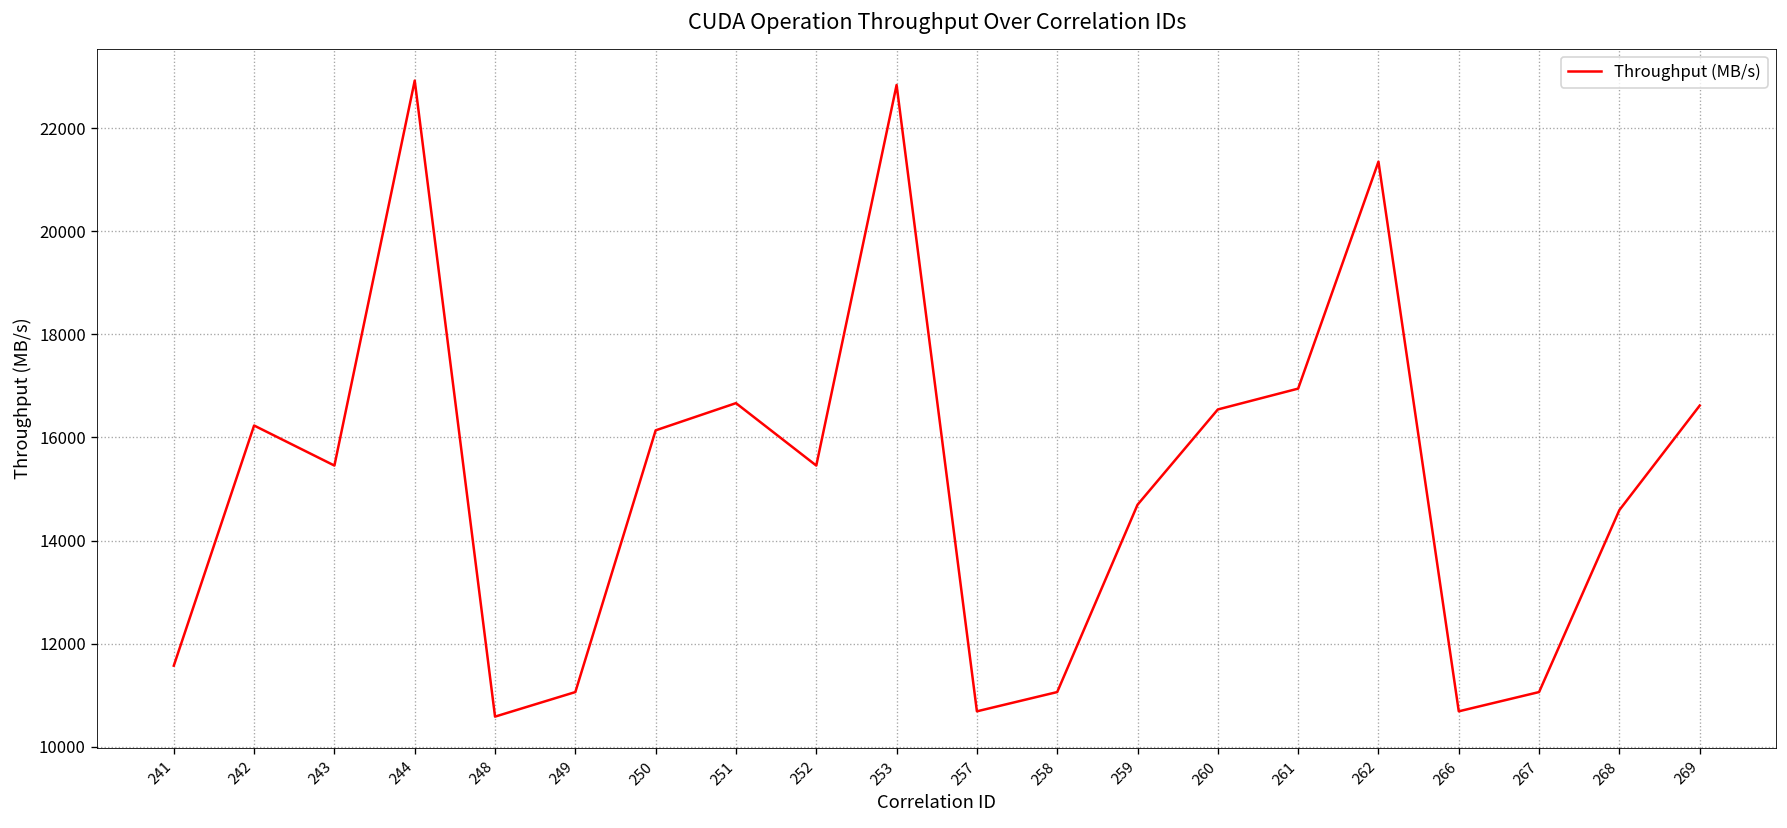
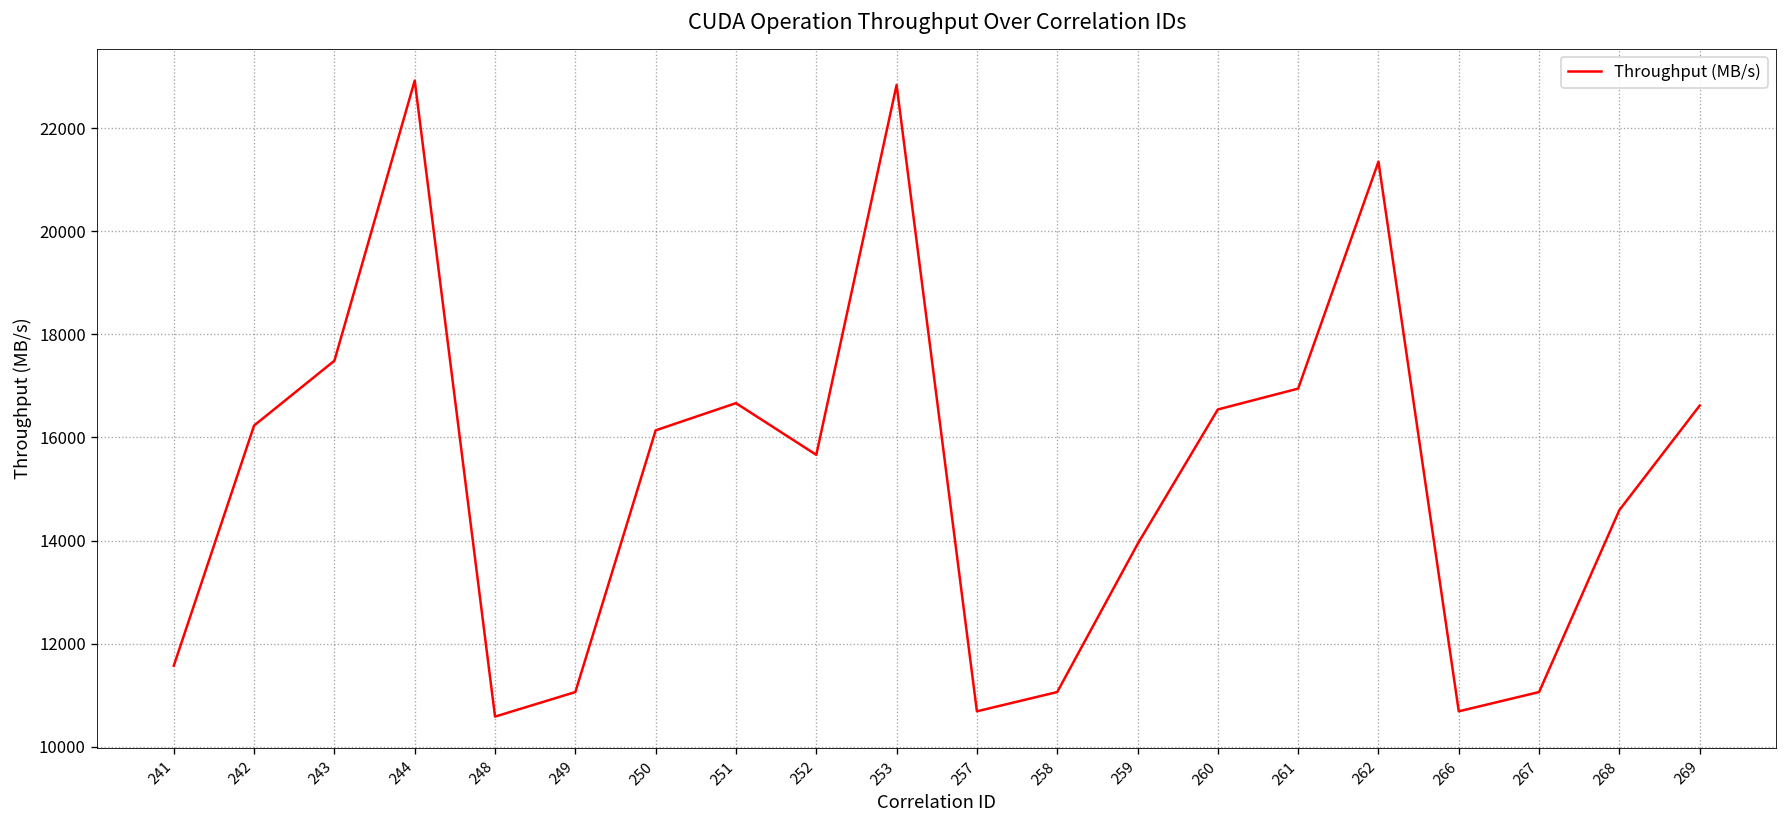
243: 15500 -> 17500
252: 15500 -> 15700
259: 14700 -> 13900
